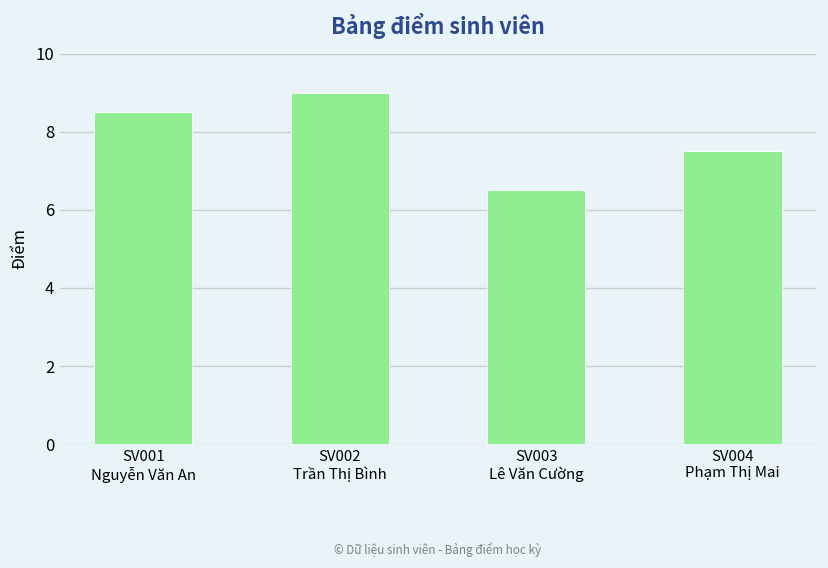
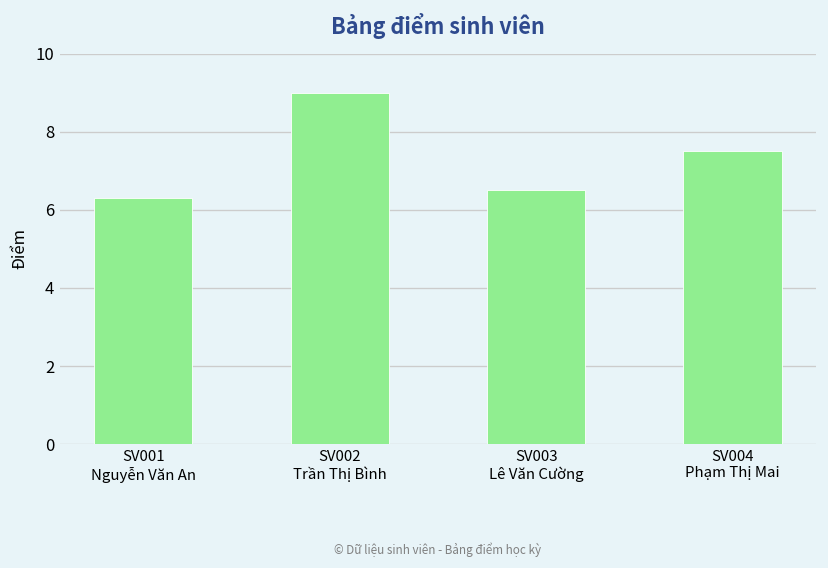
SV001 Nguyễn Văn An: 8.5 -> 6.3
